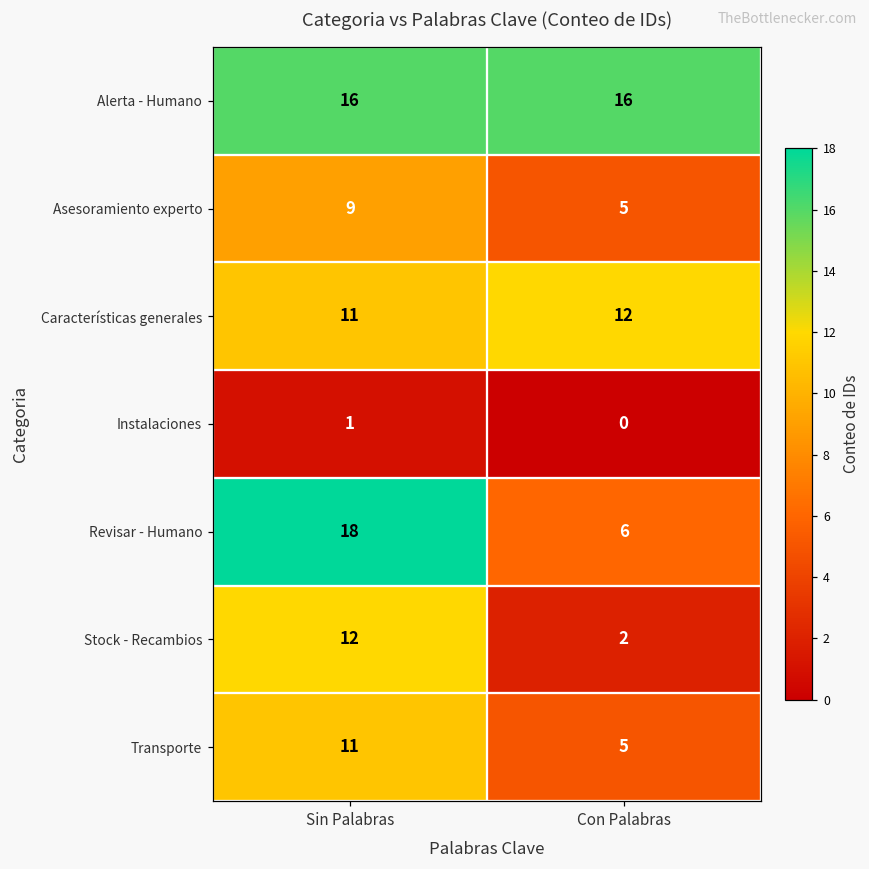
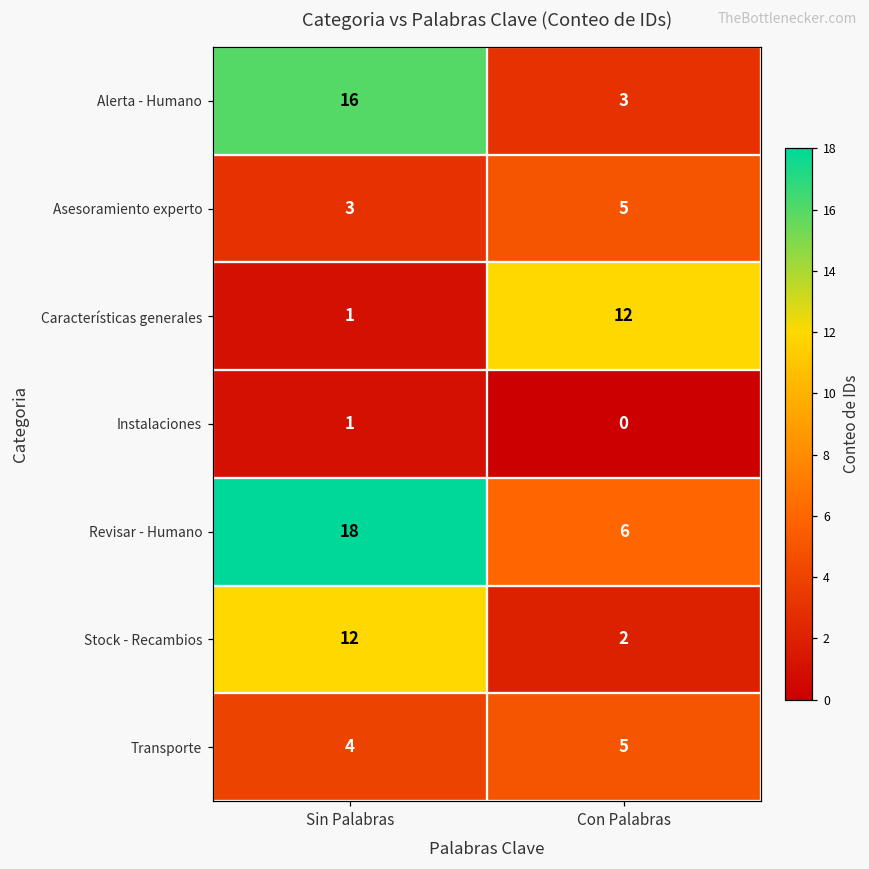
Alerta - Humano, Con Palabras: 16 -> 3
Asesoramiento experto, Sin Palabras: 9 -> 3
Características generales, Sin Palabras: 11 -> 1
Transporte, Sin Palabras: 11 -> 4
